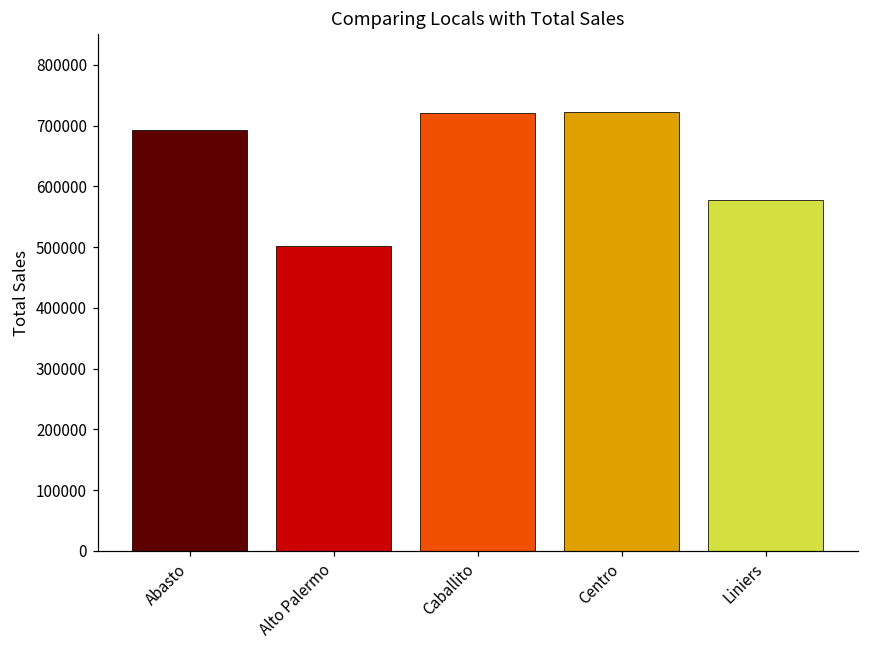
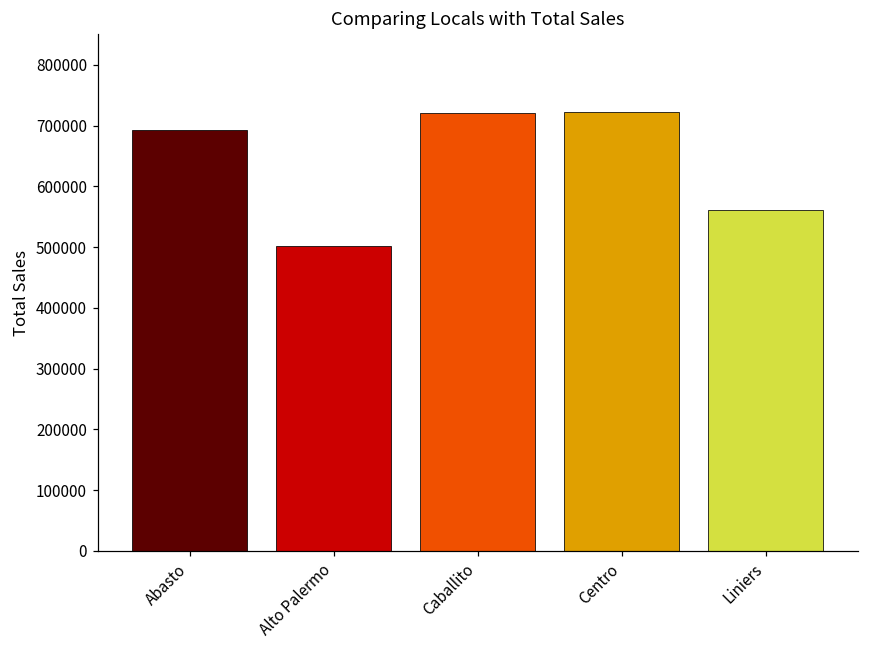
Liniers: 580000 -> 560000
